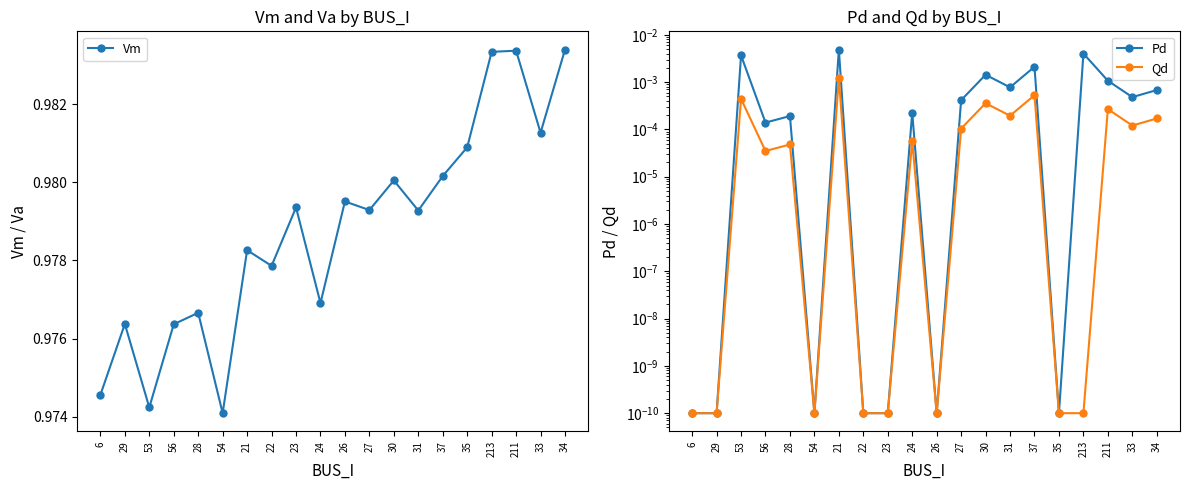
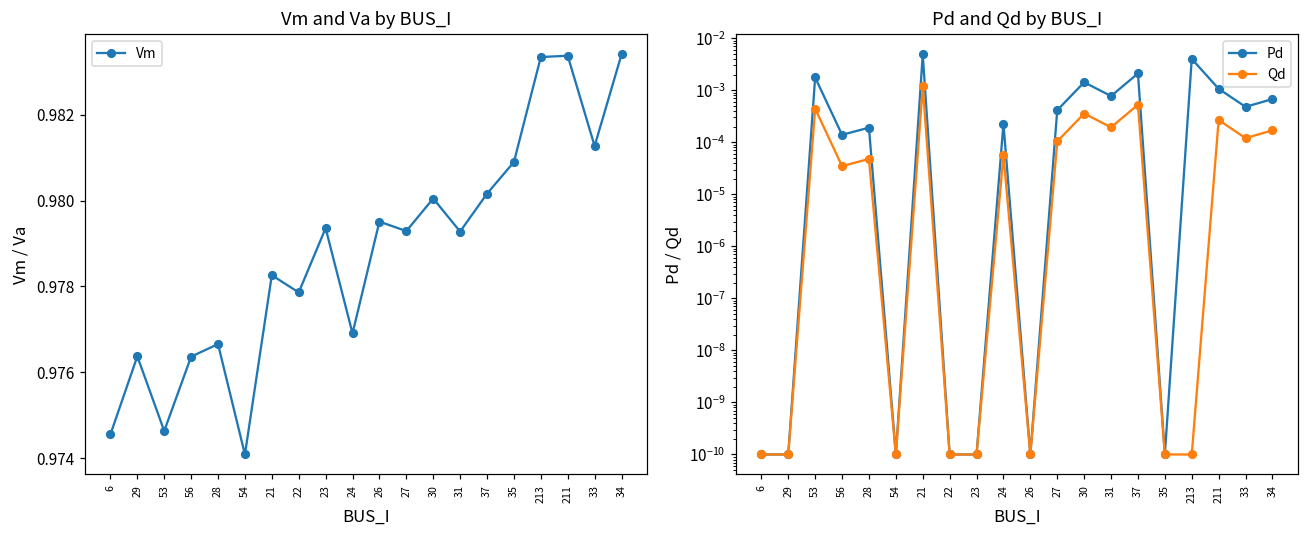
Vm and Va by BUS_I, 53: 0.9742 -> 0.9746
Pd and Qd by BUS_I, Pd, 53: 0.004 -> 0.0018
